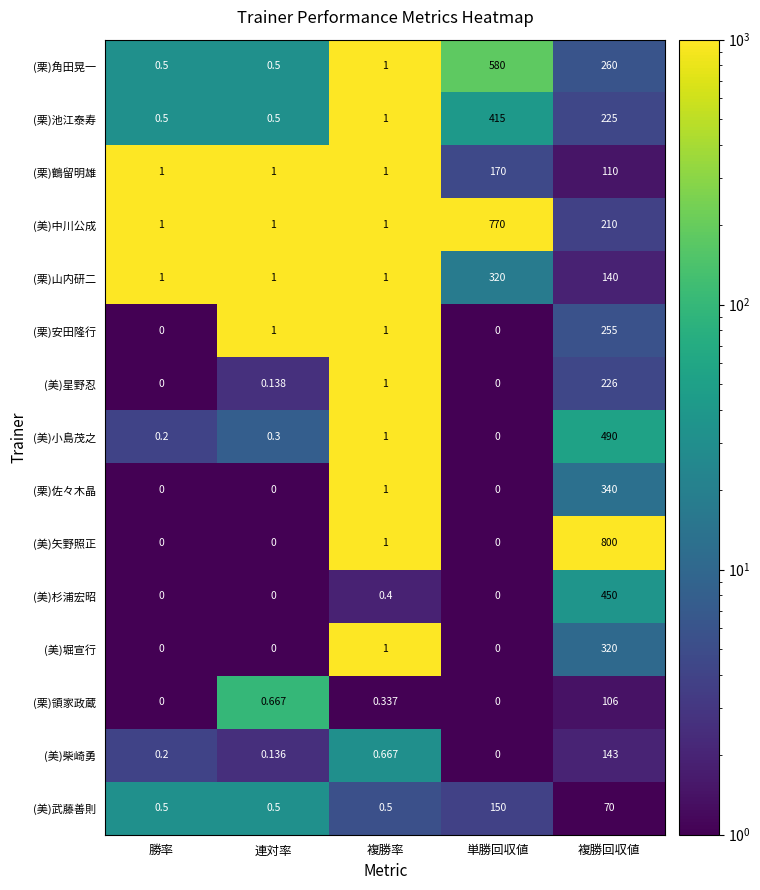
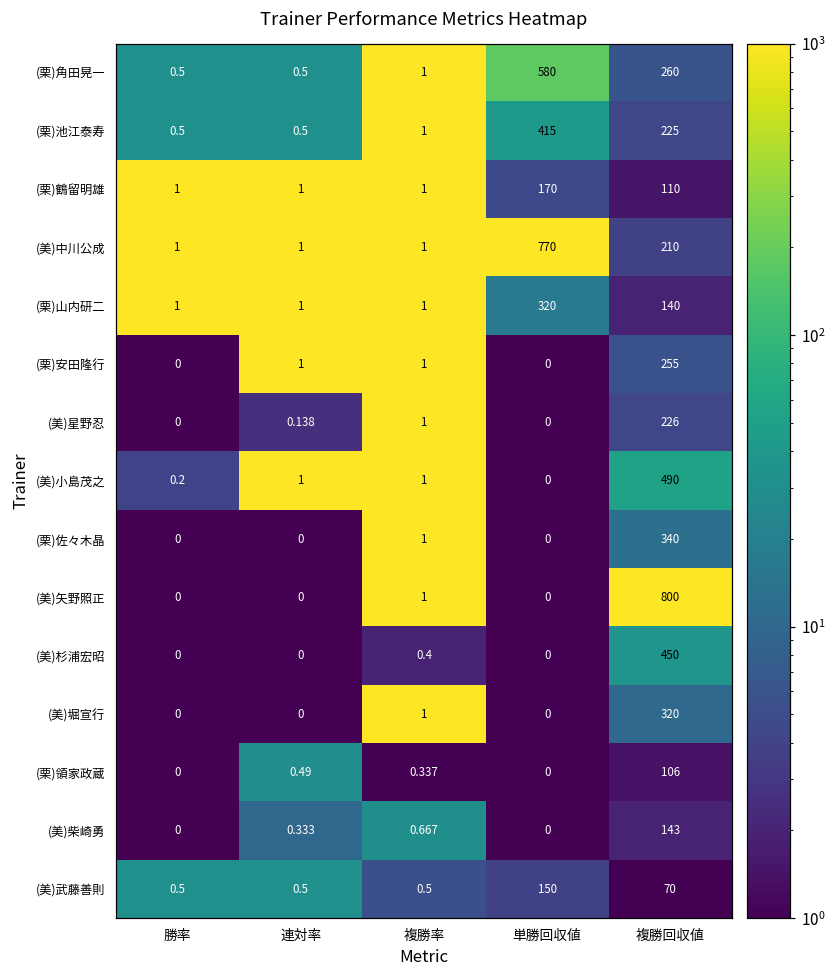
(美)小島茂之, 連対率: 0.3 -> 1
(栗)領家政蔵, 連対率: 0.667 -> 0.49
(美)柴崎勇, 勝率: 0.2 -> 0
(美)柴崎勇, 連対率: 0.136 -> 0.333
